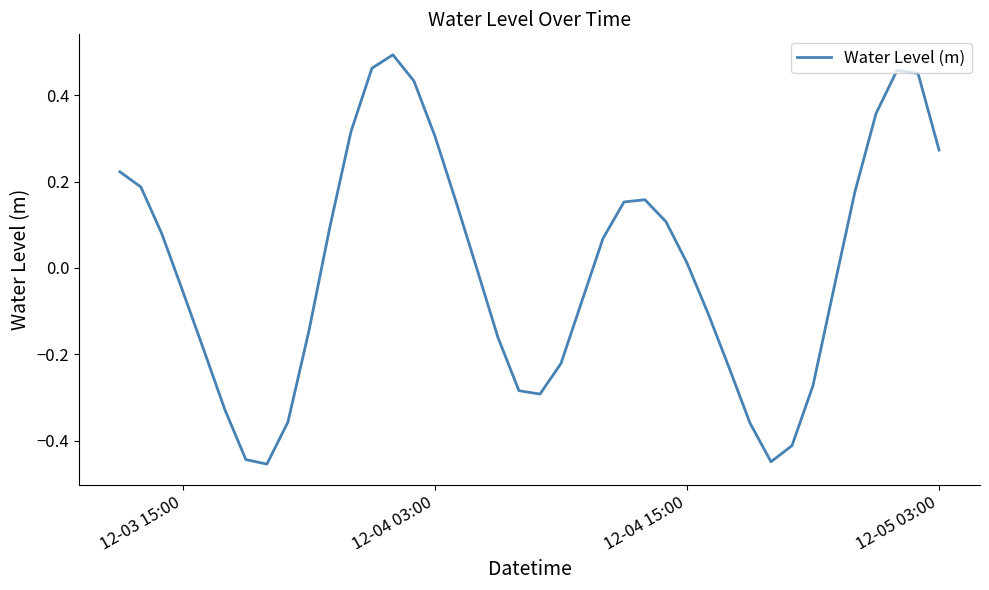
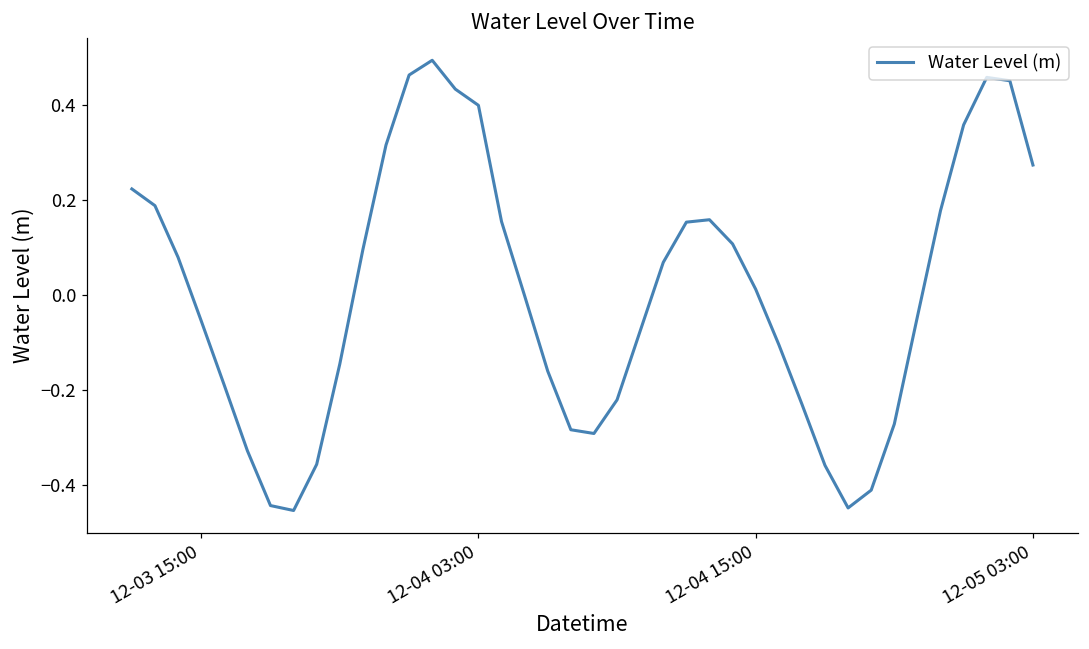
12-04 03:00: 0.31 -> 0.40
